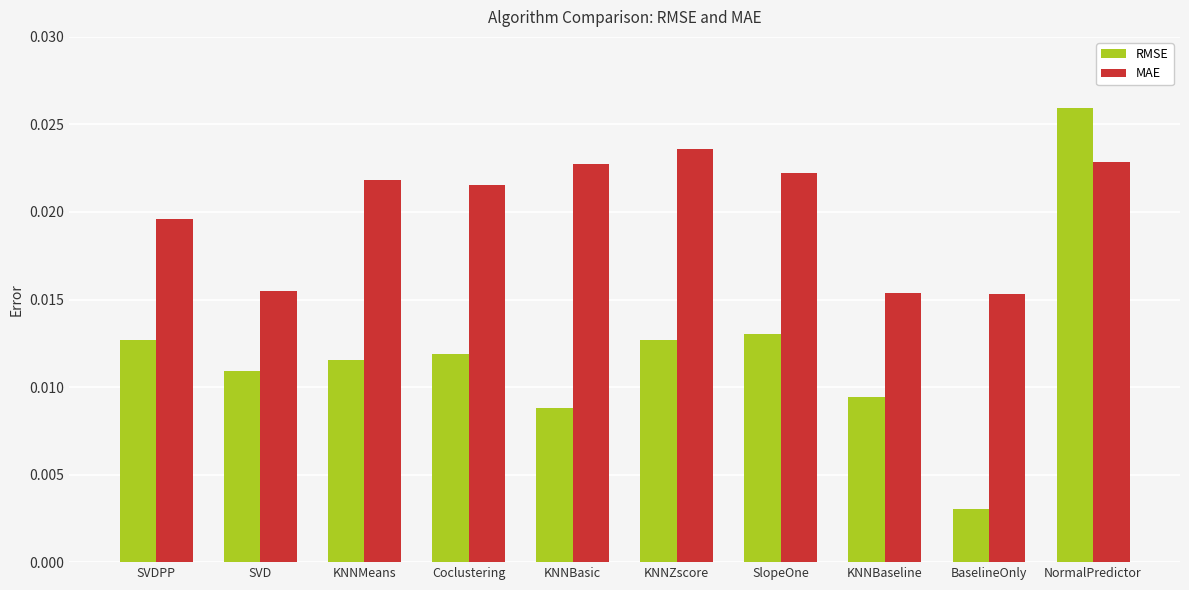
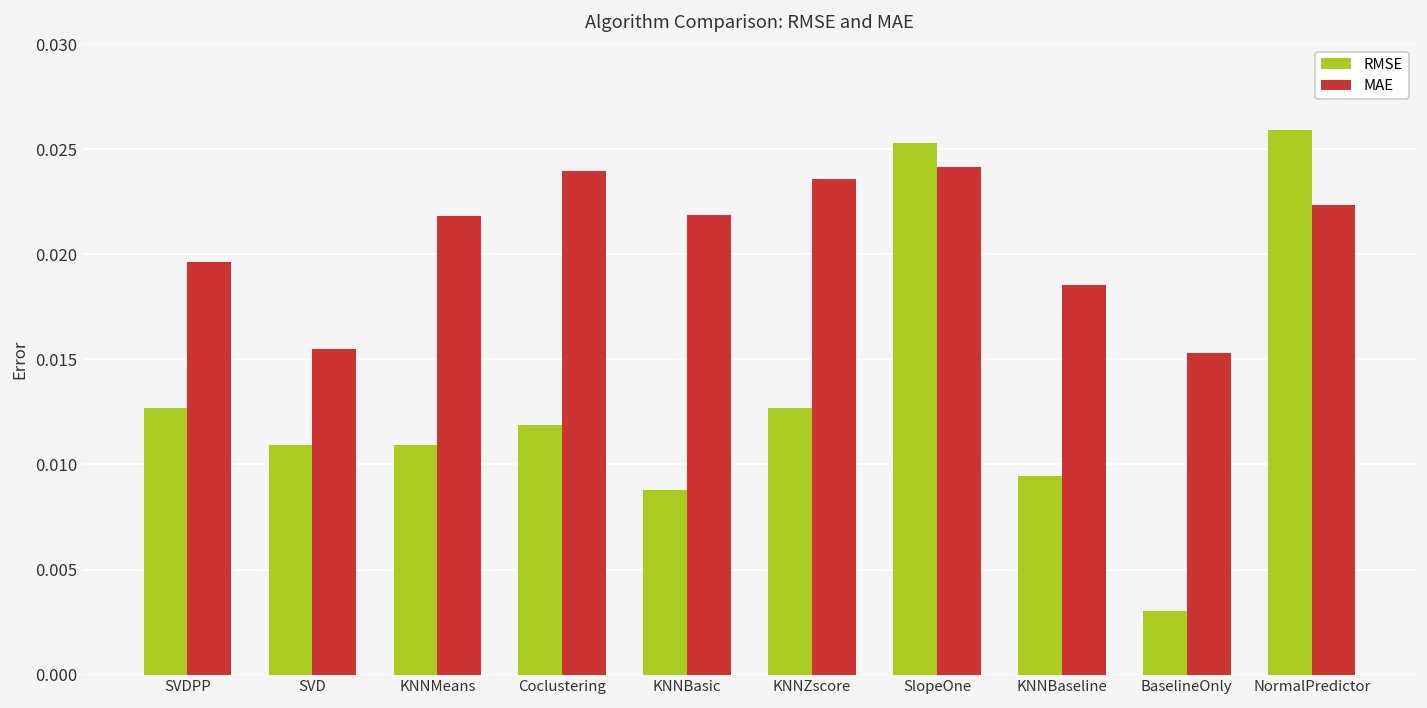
RMSE, KNNMeans: 0.0115 -> 0.0109
MAE, Coclustering: 0.0215 -> 0.0240
MAE, KNNBasic: 0.0228 -> 0.0219
RMSE, SlopeOne: 0.0130 -> 0.0253
MAE, SlopeOne: 0.0222 -> 0.0242
MAE, KNNBaseline: 0.0154 -> 0.0185
MAE, NormalPredictor: 0.0228 -> 0.0223
